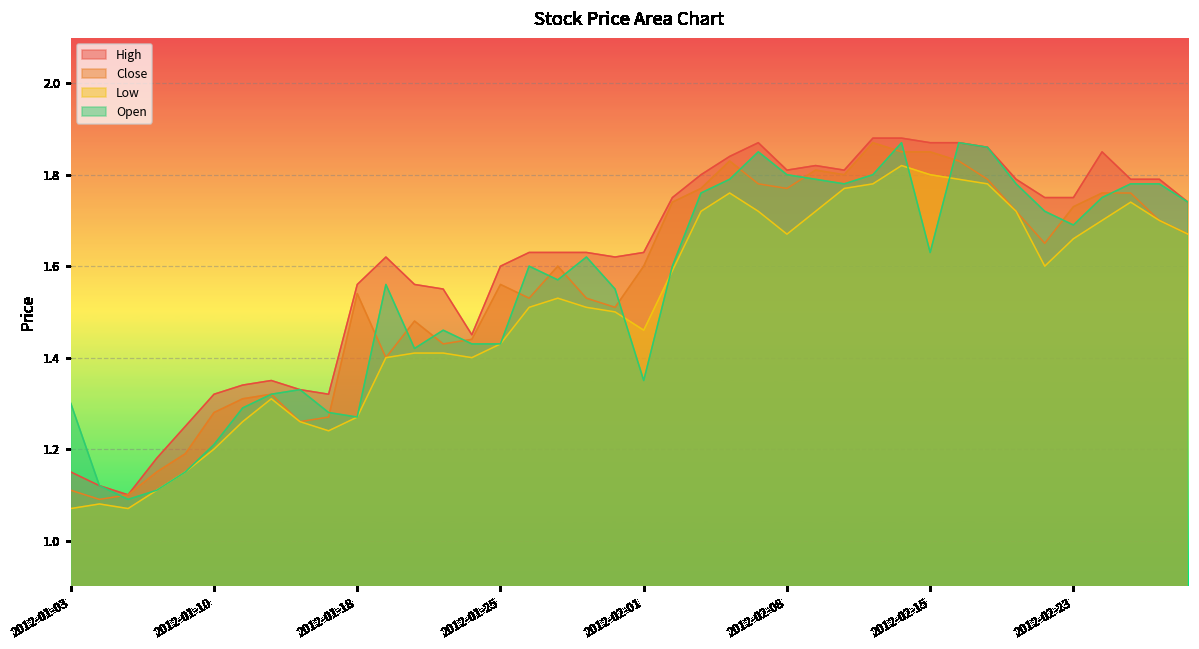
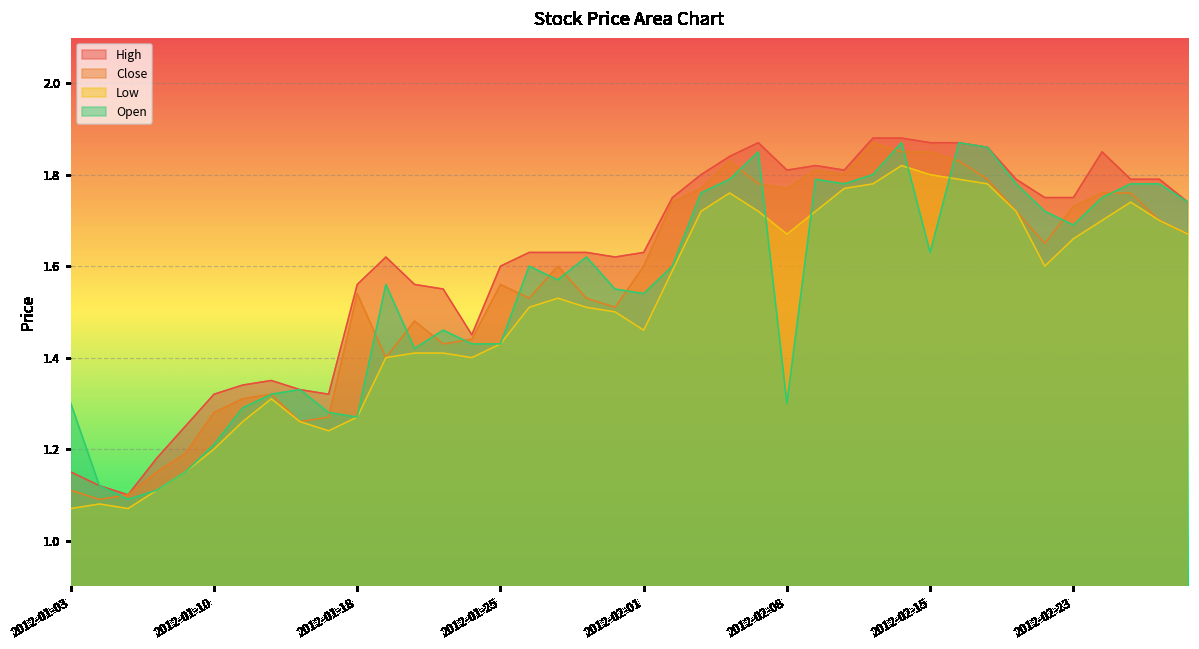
Open, 2012-02-01: 1.35 -> 1.54
Open, 2012-02-08: 1.8 -> 1.3
